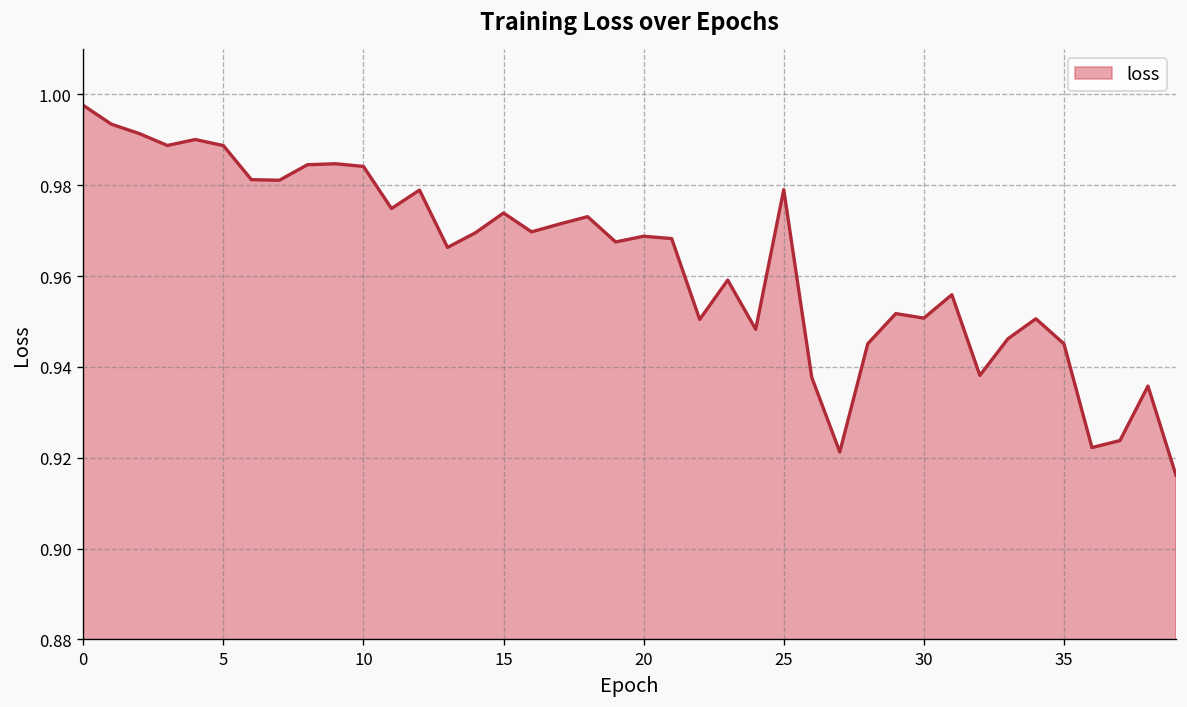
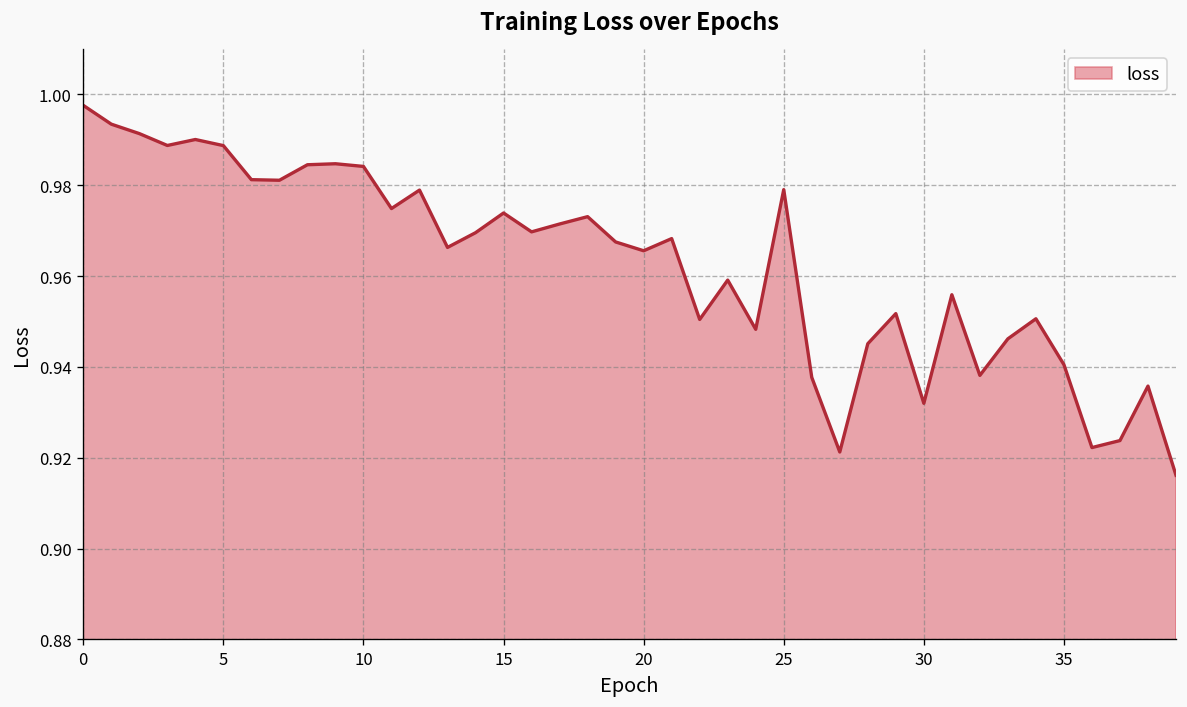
20: 0.969 -> 0.966
30: 0.951 -> 0.932
35: 0.945 -> 0.941
